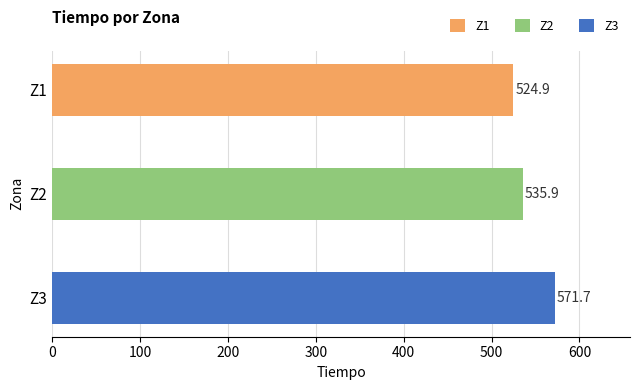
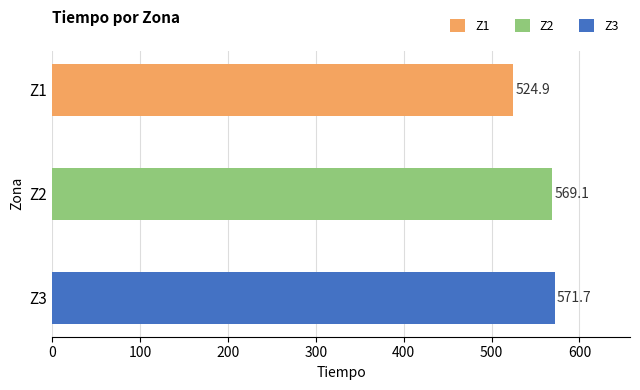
Z2: 535.9 -> 569.1
